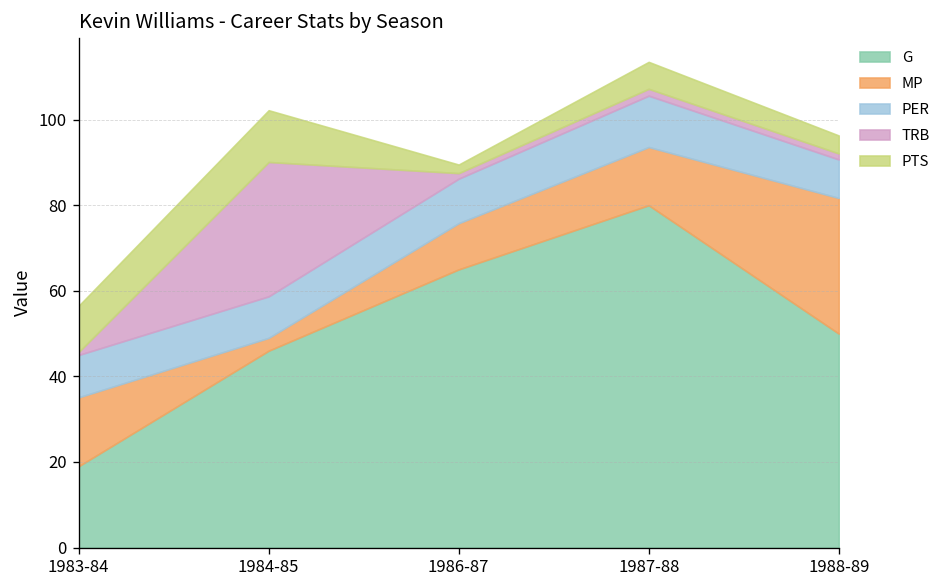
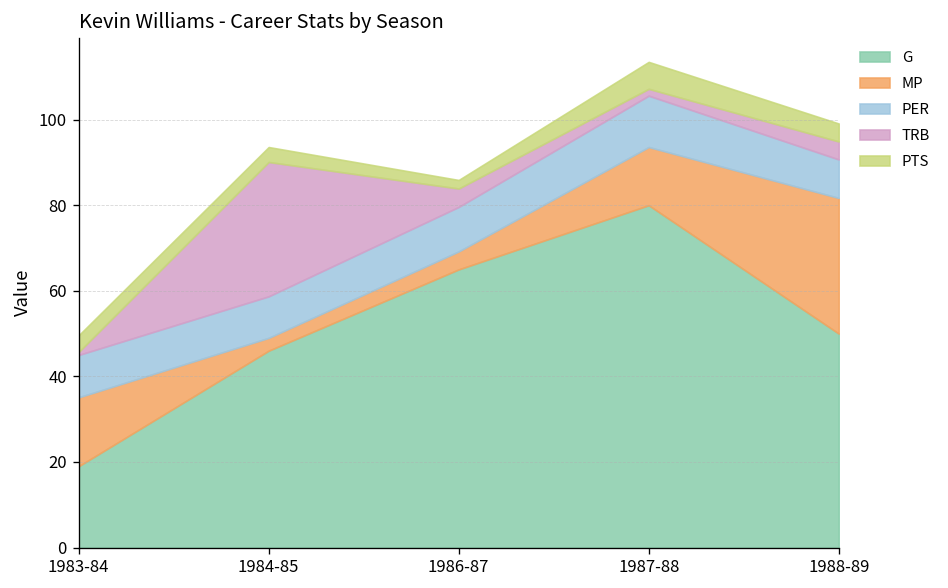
PTS, 1983-84: 11 -> 4
PTS, 1984-85: 12 -> 4
MP, 1986-87: 11 -> 4
TRB, 1986-87: 1 -> 4
TRB, 1988-89: 1 -> 4
